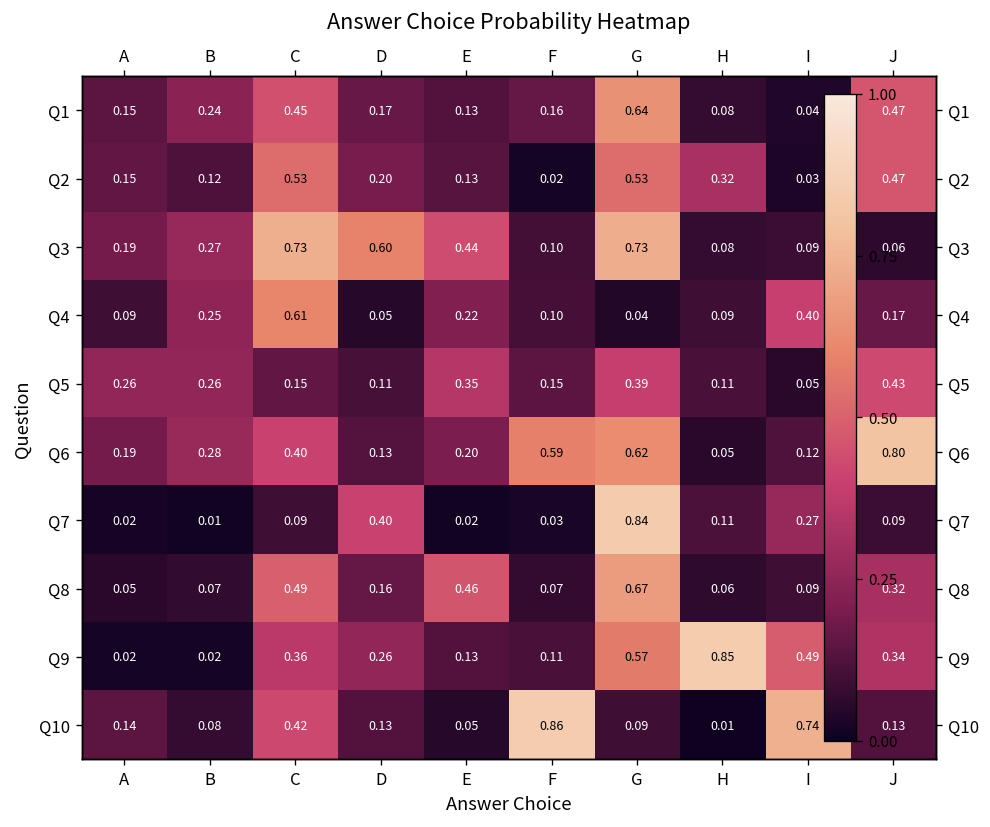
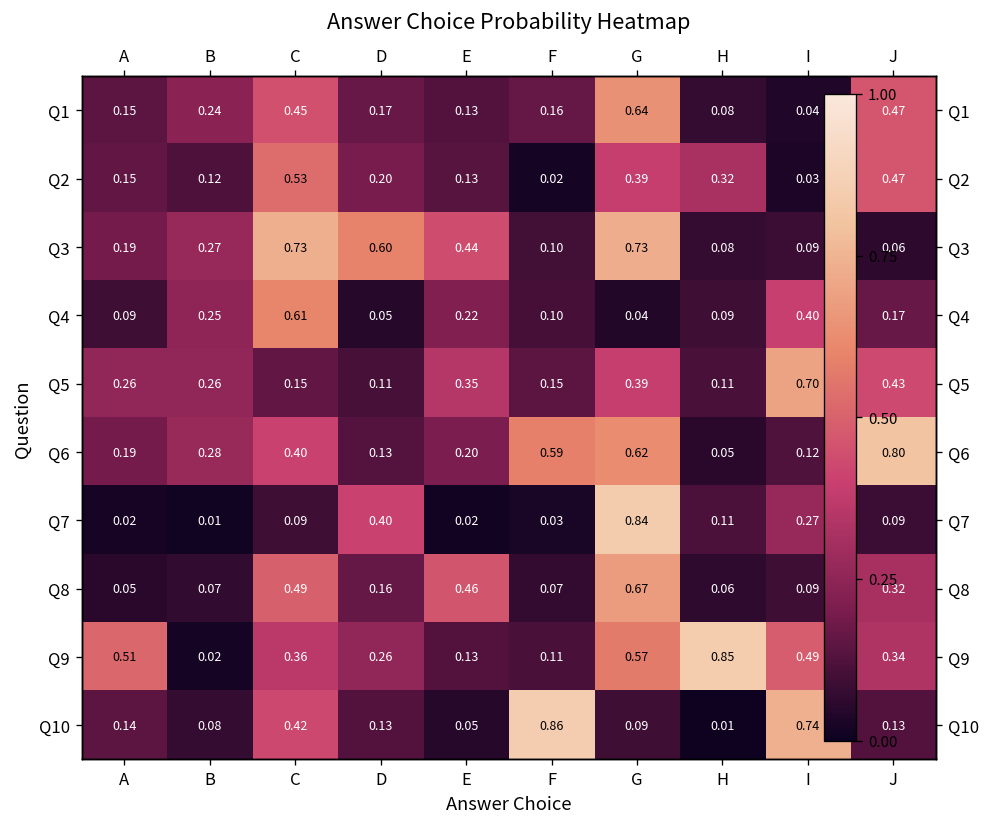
Q2, G: 0.53 -> 0.39
Q5, I: 0.05 -> 0.70
Q9, A: 0.02 -> 0.51
